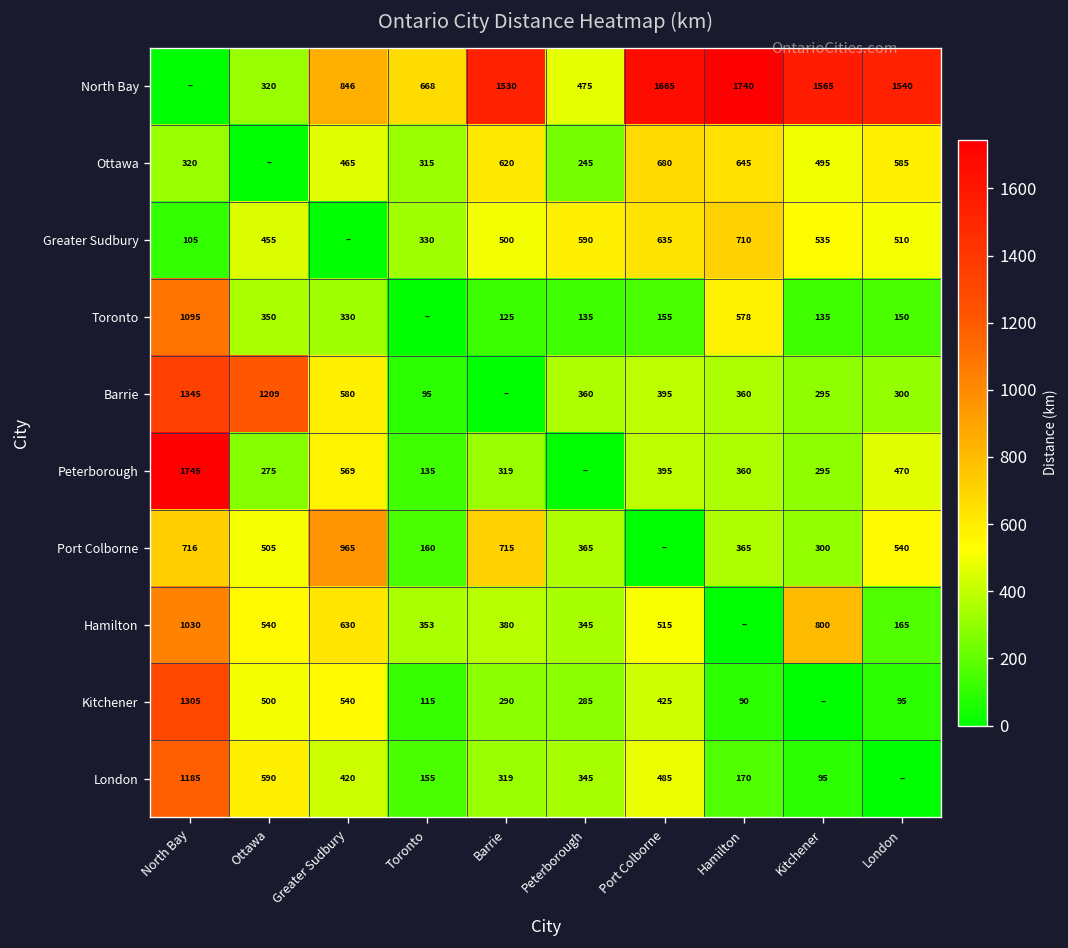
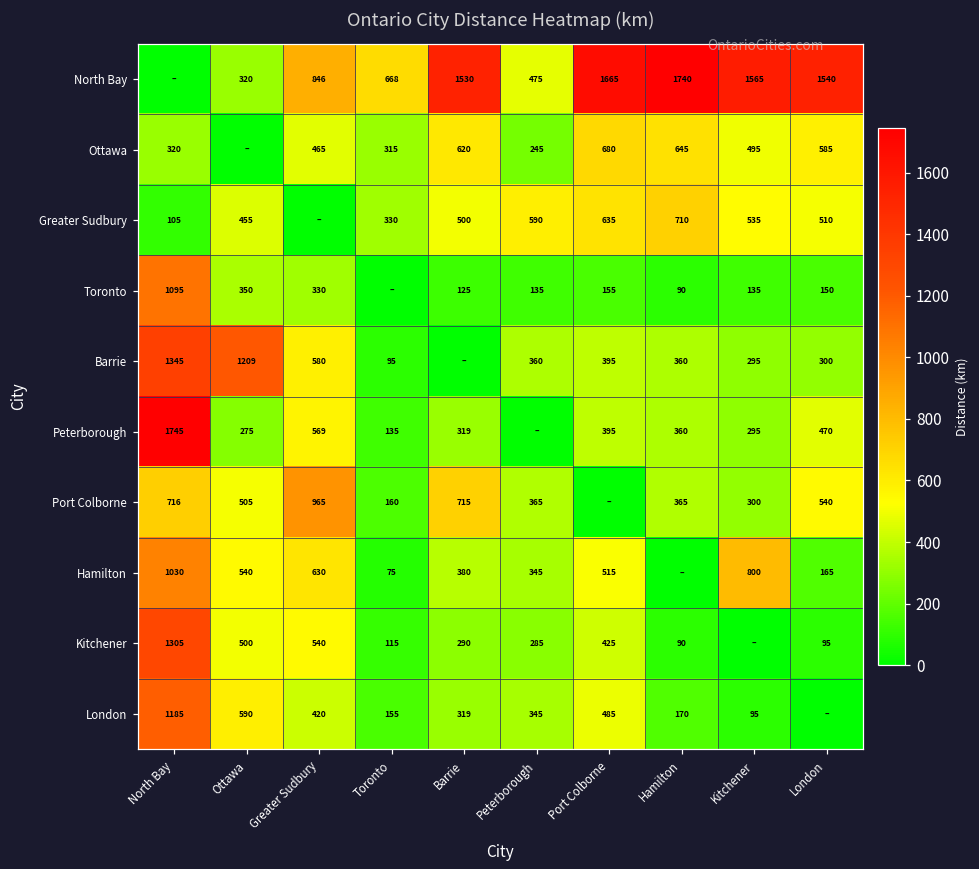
Toronto, Hamilton: 578 -> 90
Hamilton, Toronto: 353 -> 75
